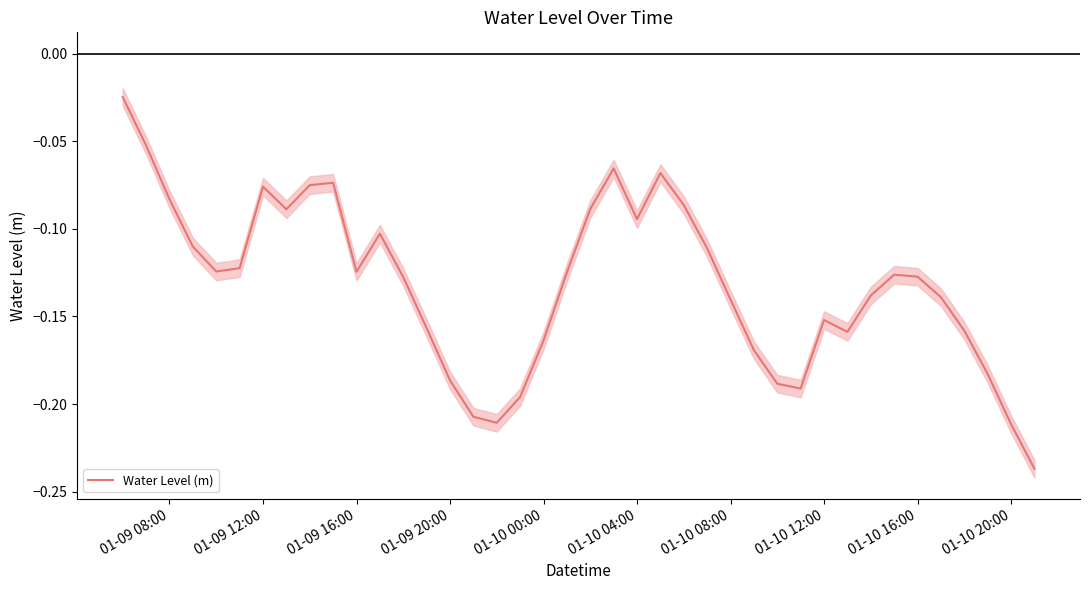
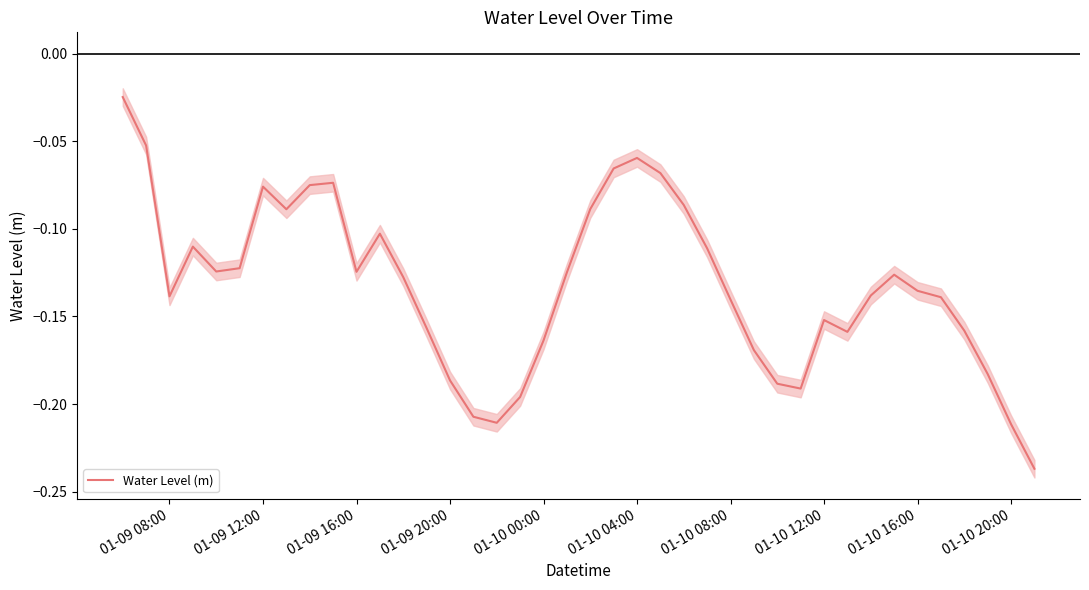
Water Level (m), 01-09 08:00: -0.083 -> -0.139
Water Level (m), 01-10 04:00: -0.094 -> -0.060
Water Level (m), 01-10 16:00: -0.127 -> -0.135
